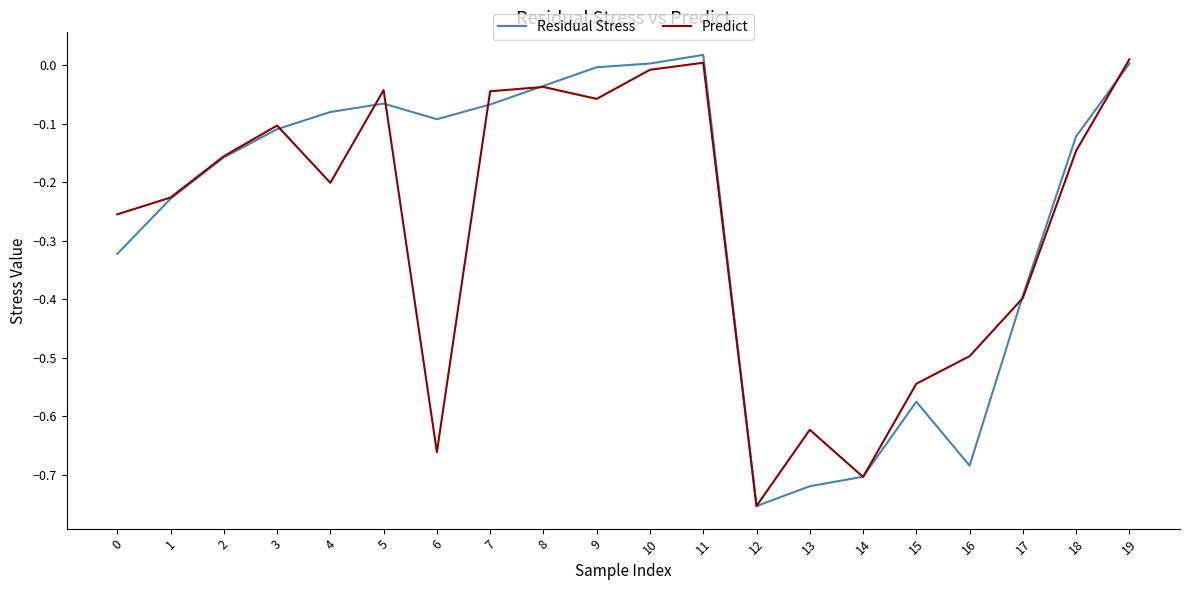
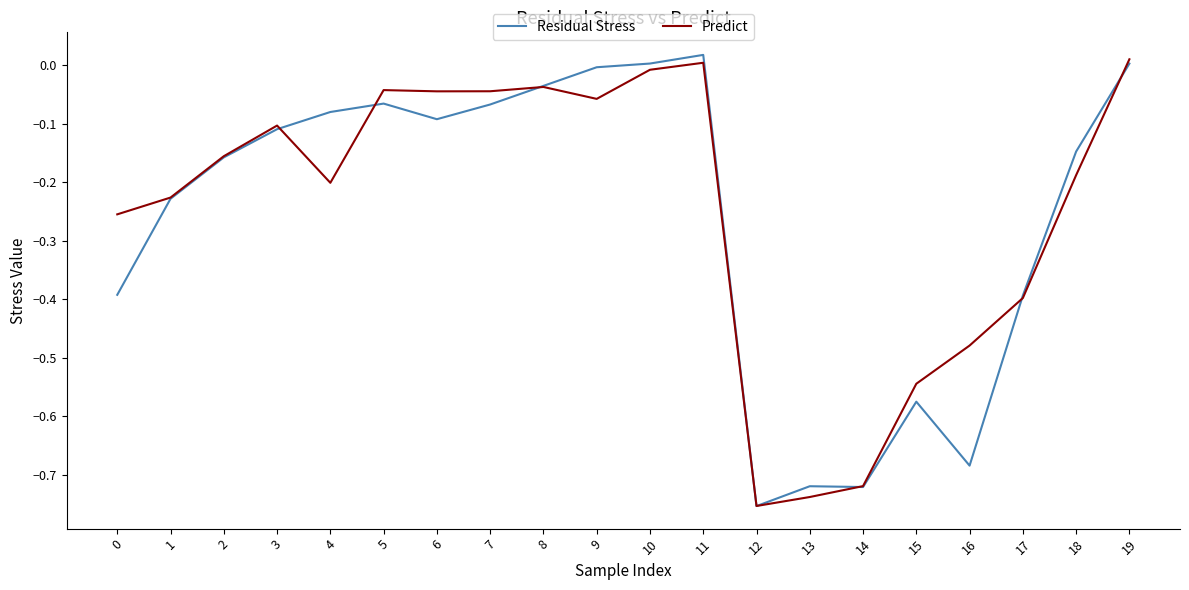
Residual Stress, 0: -0.32 -> -0.39
Predict, 6: -0.66 -> -0.04
Predict, 13: -0.62 -> -0.74
Residual Stress, 14: -0.70 -> -0.72
Predict, 14: -0.70 -> -0.72
Predict, 16: -0.50 -> -0.48
Residual Stress, 18: -0.12 -> -0.15
Predict, 18: -0.15 -> -0.19
